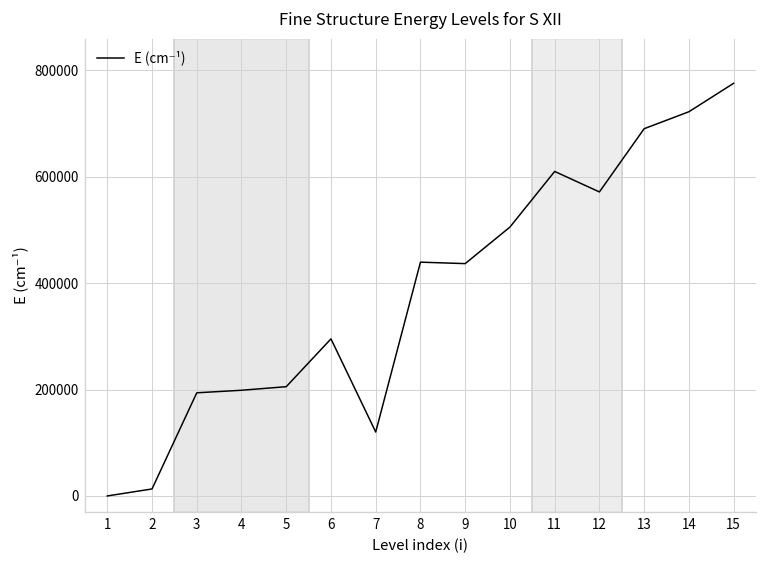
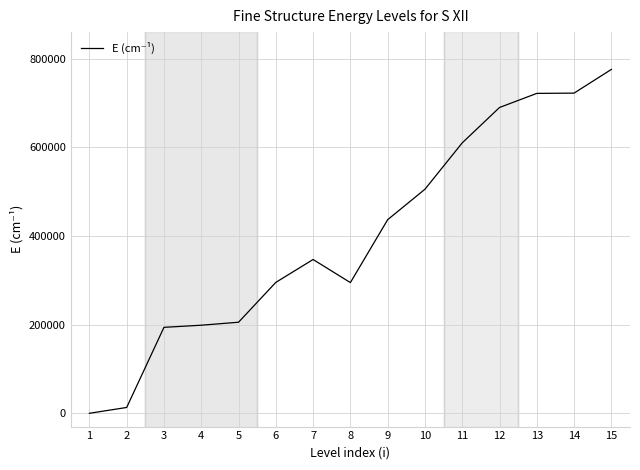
7: 120000 -> 350000
8: 440000 -> 290000
12: 570000 -> 690000
13: 690000 -> 720000
